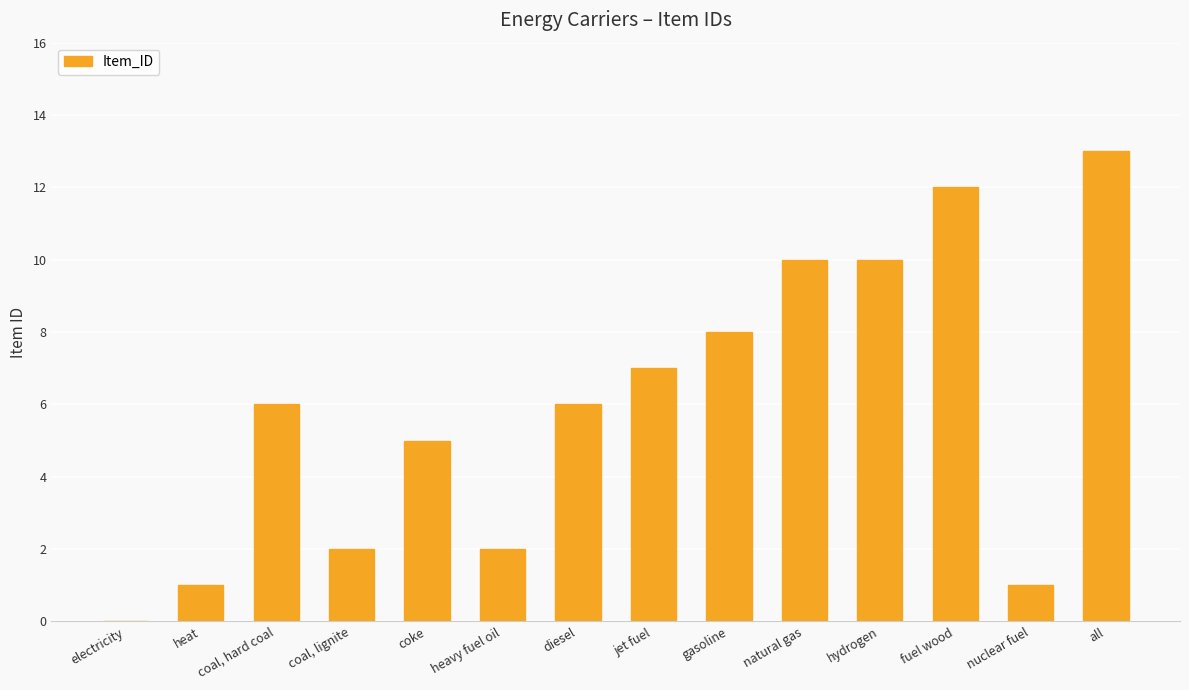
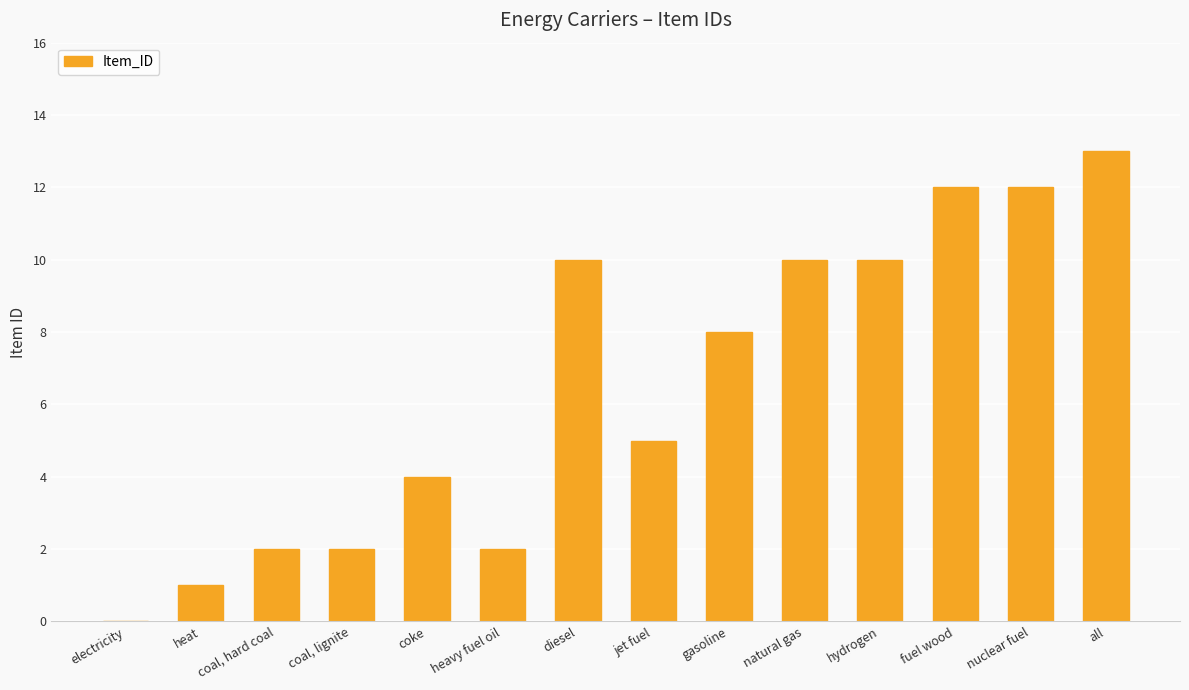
coal, hard coal: 6 -> 2
coke: 5 -> 4
diesel: 6 -> 10
jet fuel: 7 -> 5
nuclear fuel: 1 -> 12
